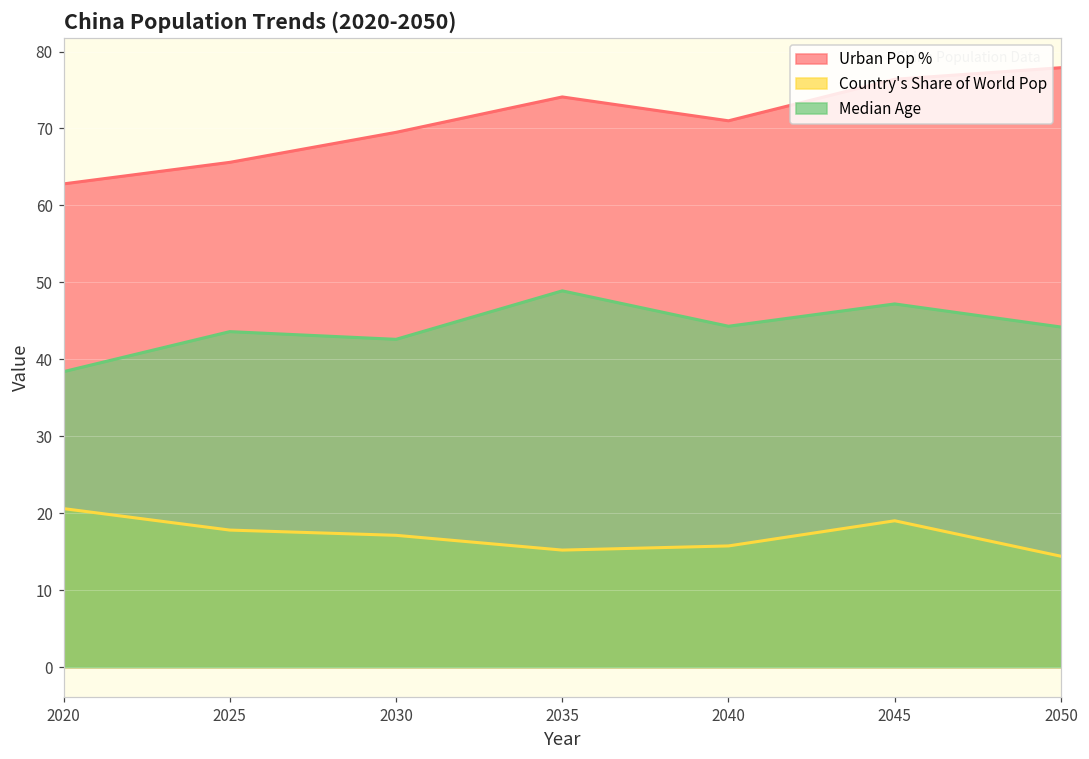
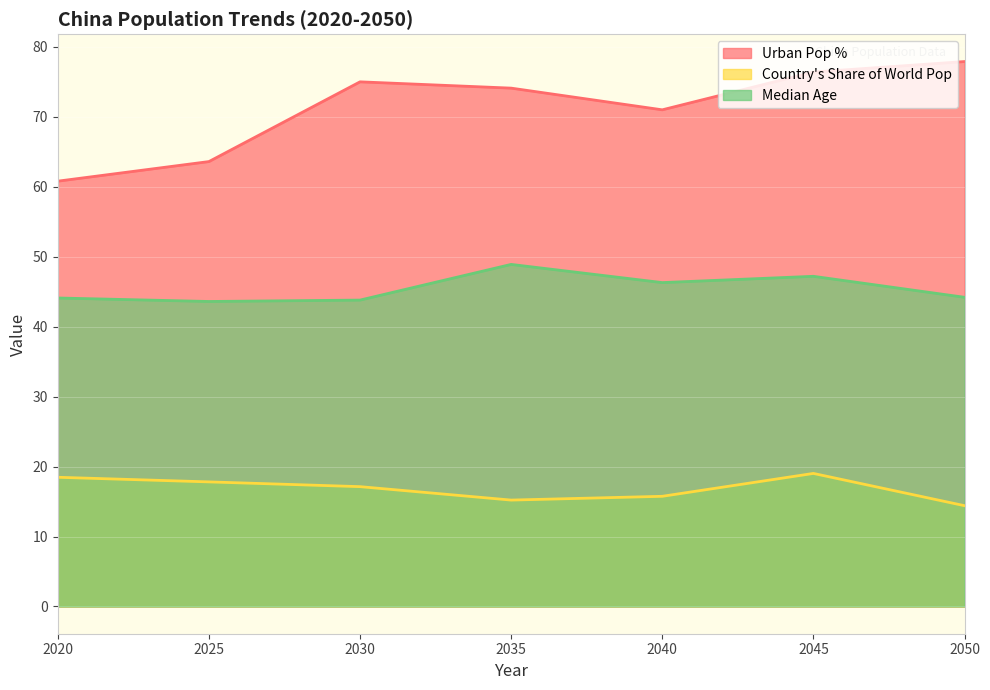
Urban Pop %, 2020: 63 -> 61
Country's Share of World Pop, 2020: 21 -> 18
Median Age, 2020: 38 -> 44
Urban Pop %, 2025: 66 -> 64
Urban Pop %, 2030: 70 -> 75
Median Age, 2030: 43 -> 44
Median Age, 2040: 44 -> 46
